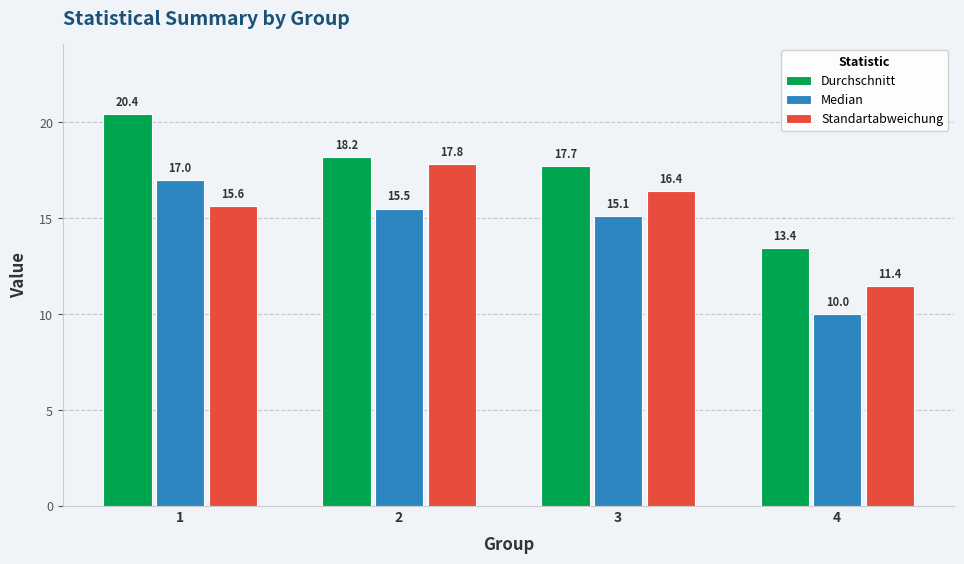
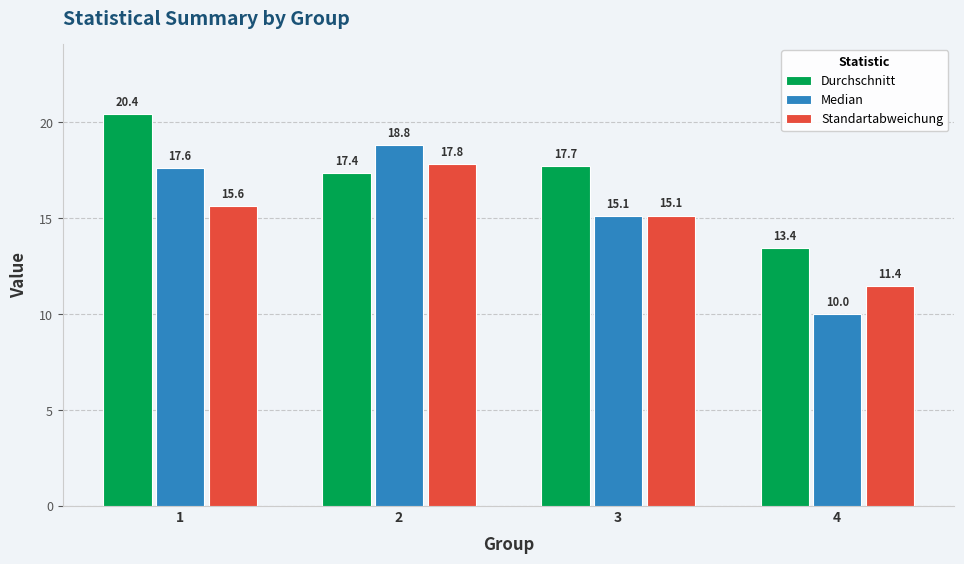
Median, 1: 17.0 -> 17.6
Durchschnitt, 2: 18.2 -> 17.4
Median, 2: 15.5 -> 18.8
Standartabweichung, 3: 16.4 -> 15.1
